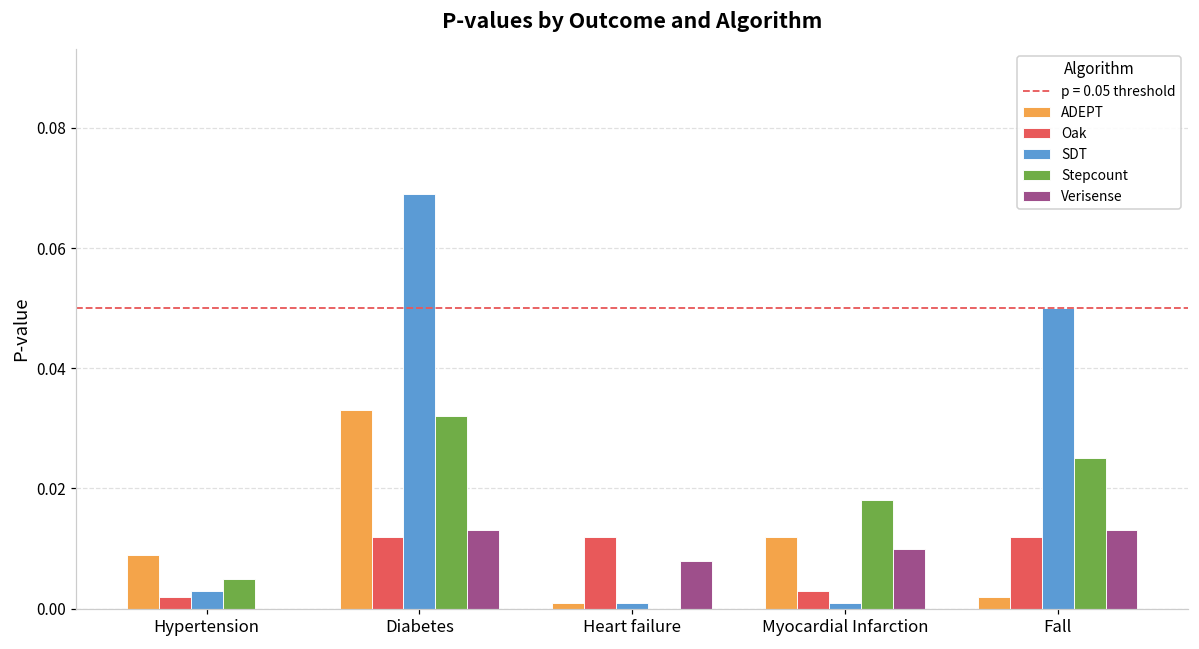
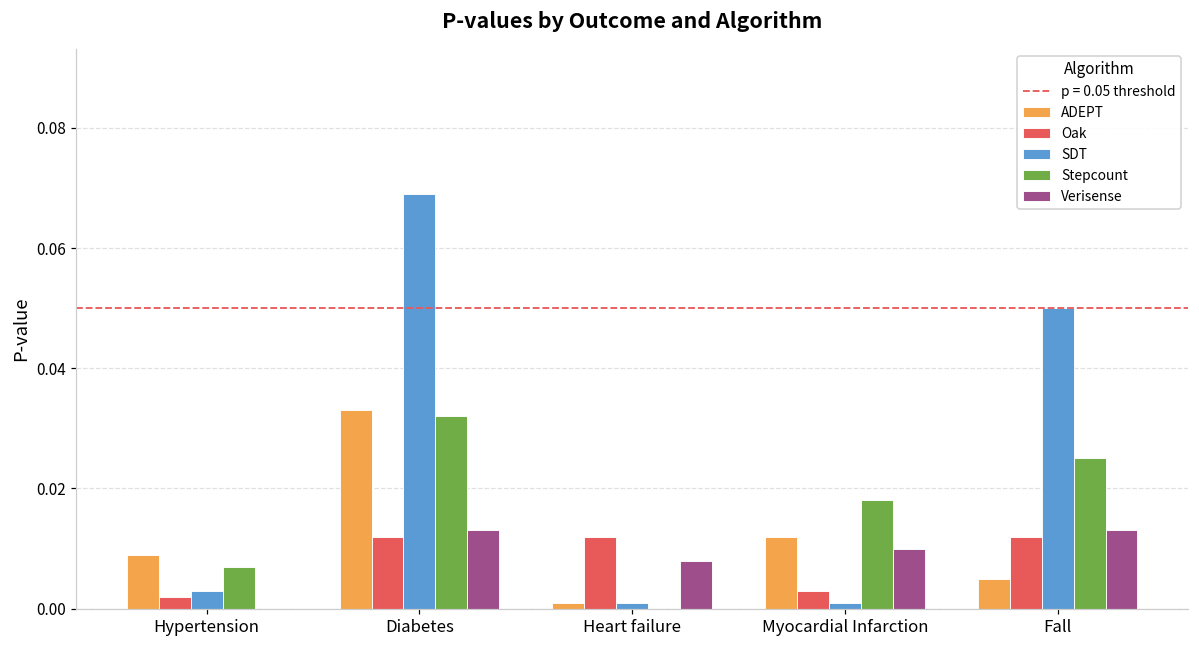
Stepcount, Hypertension: 0.005 -> 0.007
ADEPT, Fall: 0.002 -> 0.005
